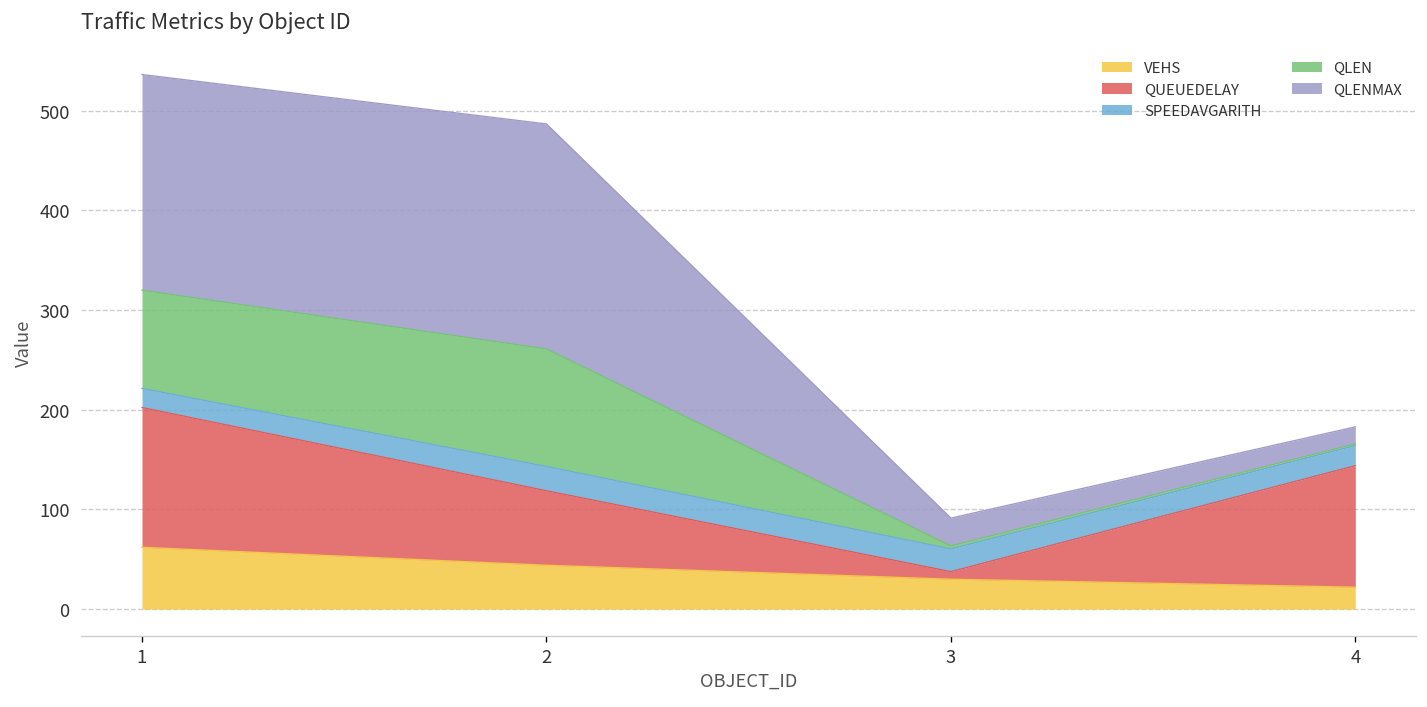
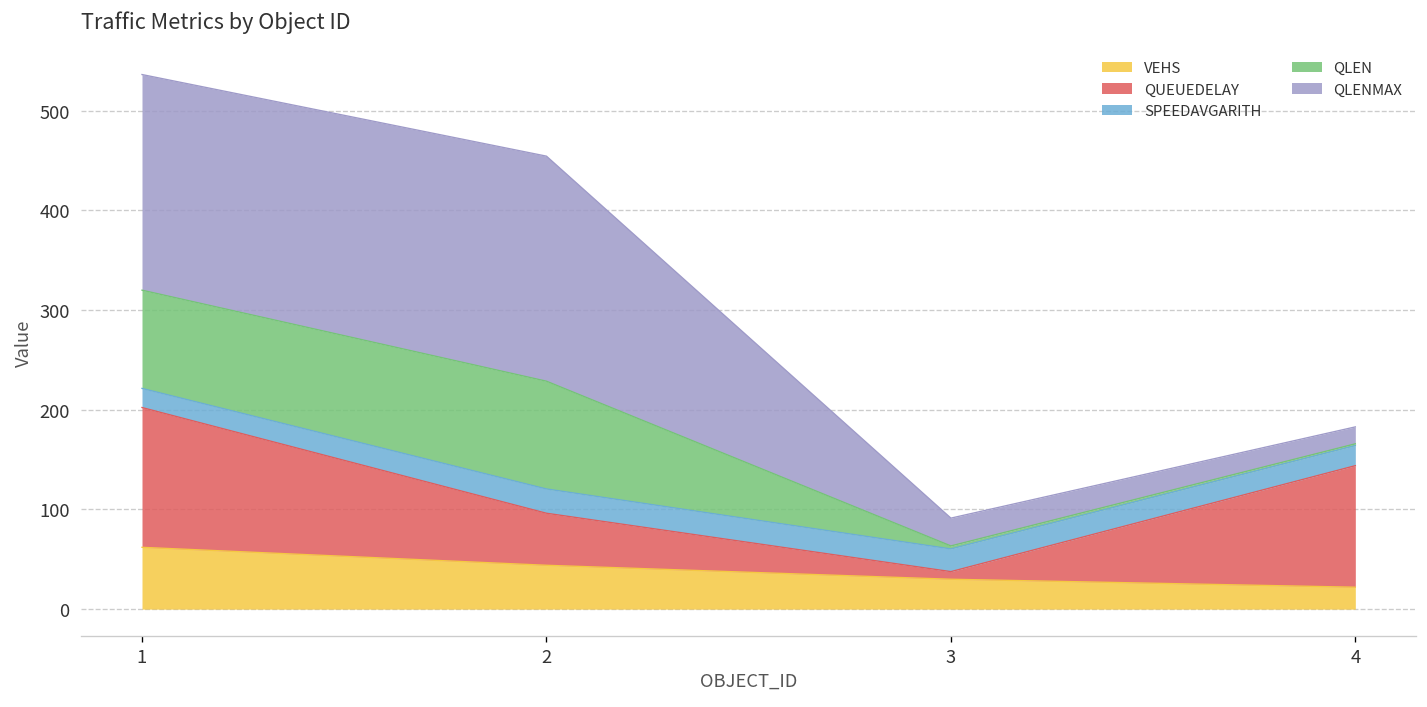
QUEUEDELAY, 2: 70 -> 50
QLEN, 2: 120 -> 110
